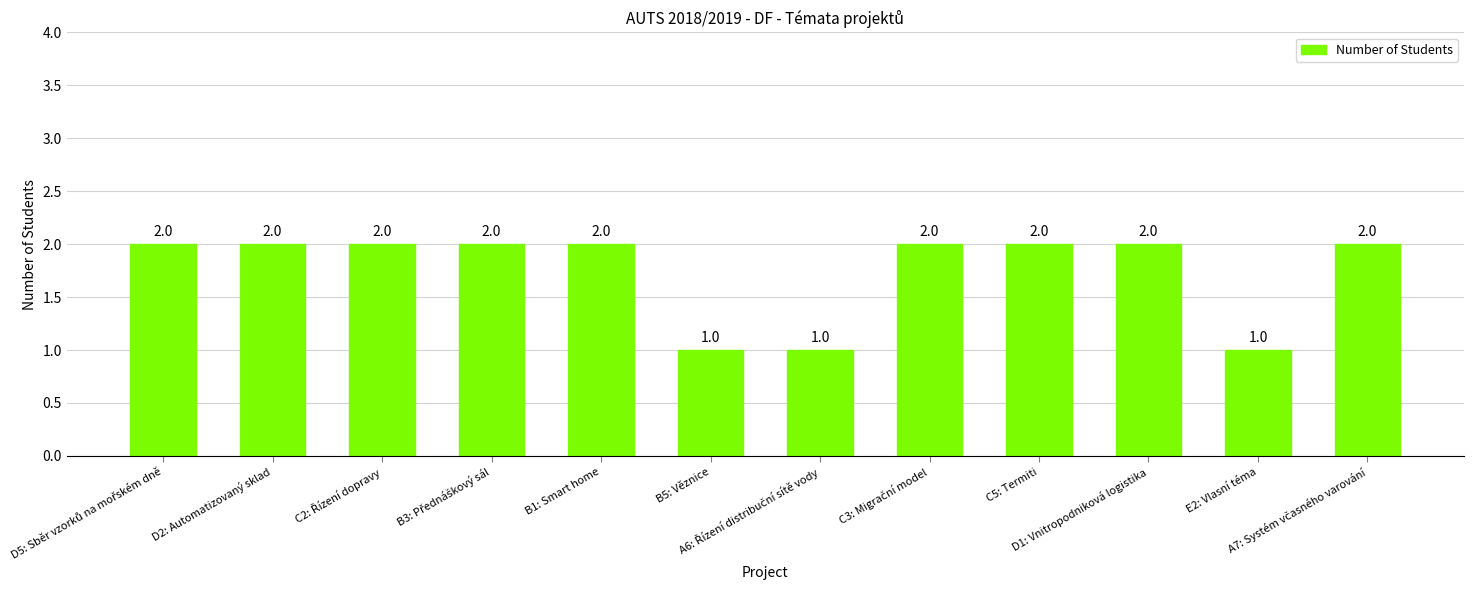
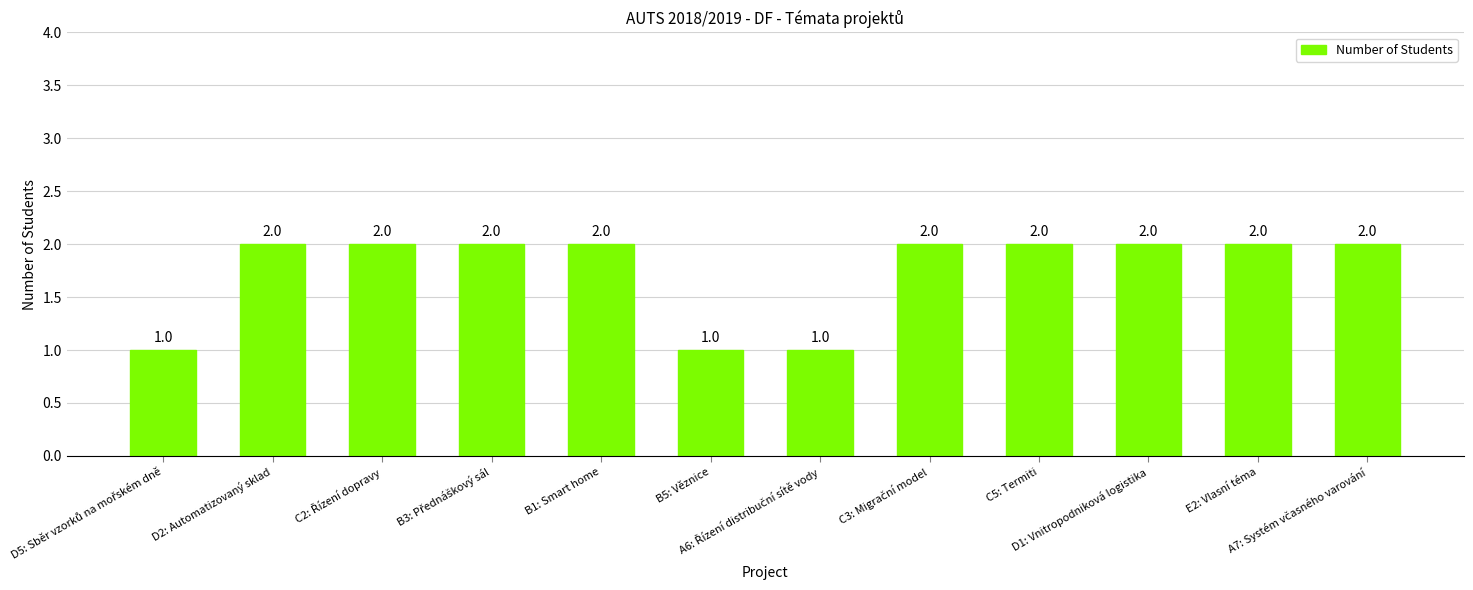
D5: Sběr vzorků na mořském dně: 2.0 -> 1.0
E2: Vlasní téma: 1.0 -> 2.0
